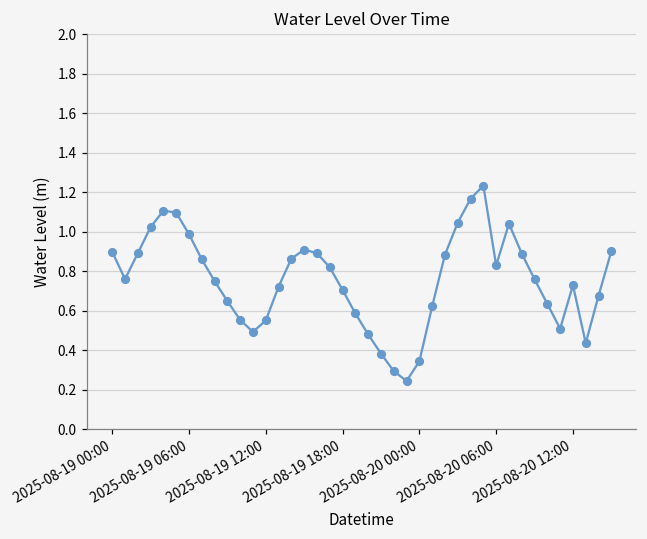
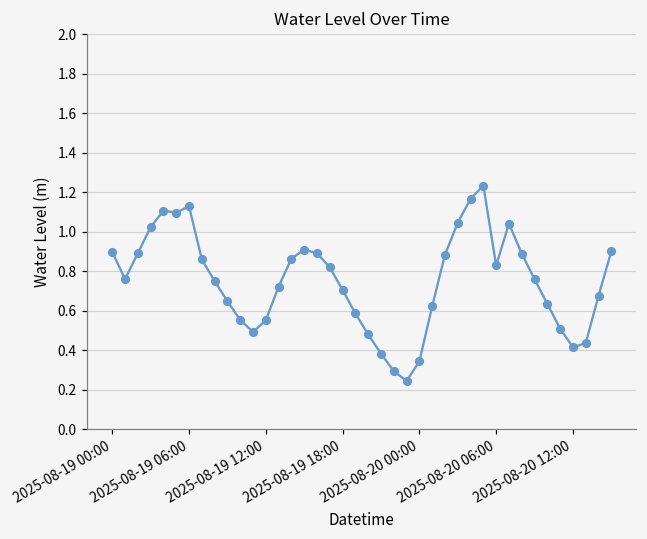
2025-08-19 06:00: 0.99 -> 1.13
2025-08-20 12:00: 0.73 -> 0.41
